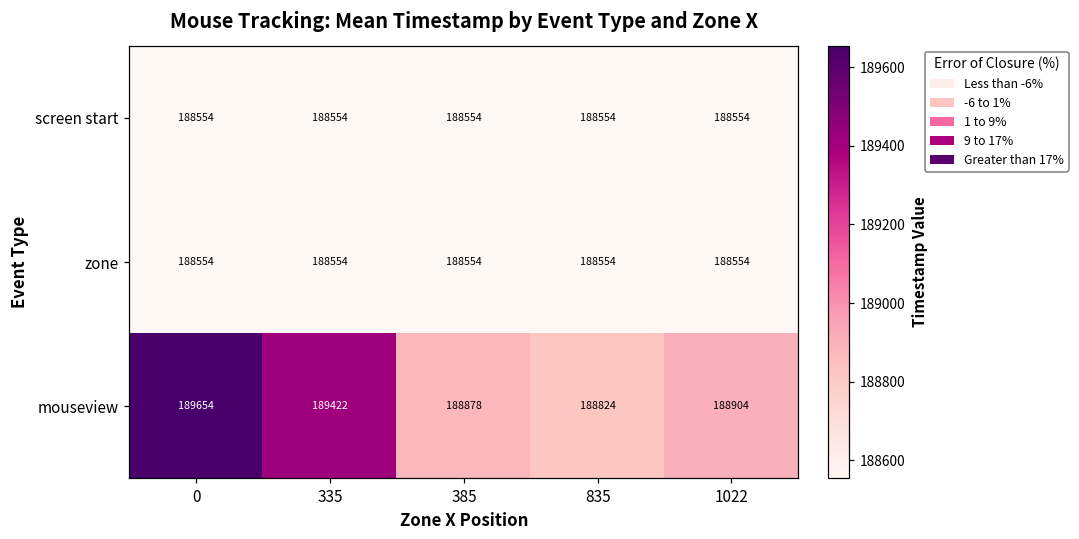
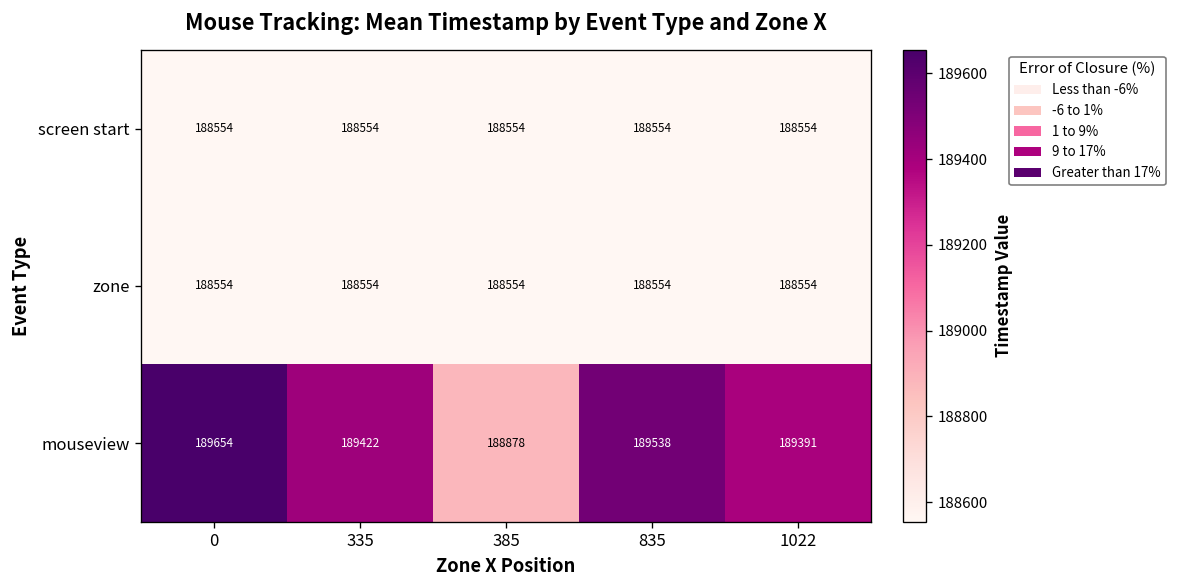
mouseview, 835: 188824 -> 189538
mouseview, 1022: 188904 -> 189391
